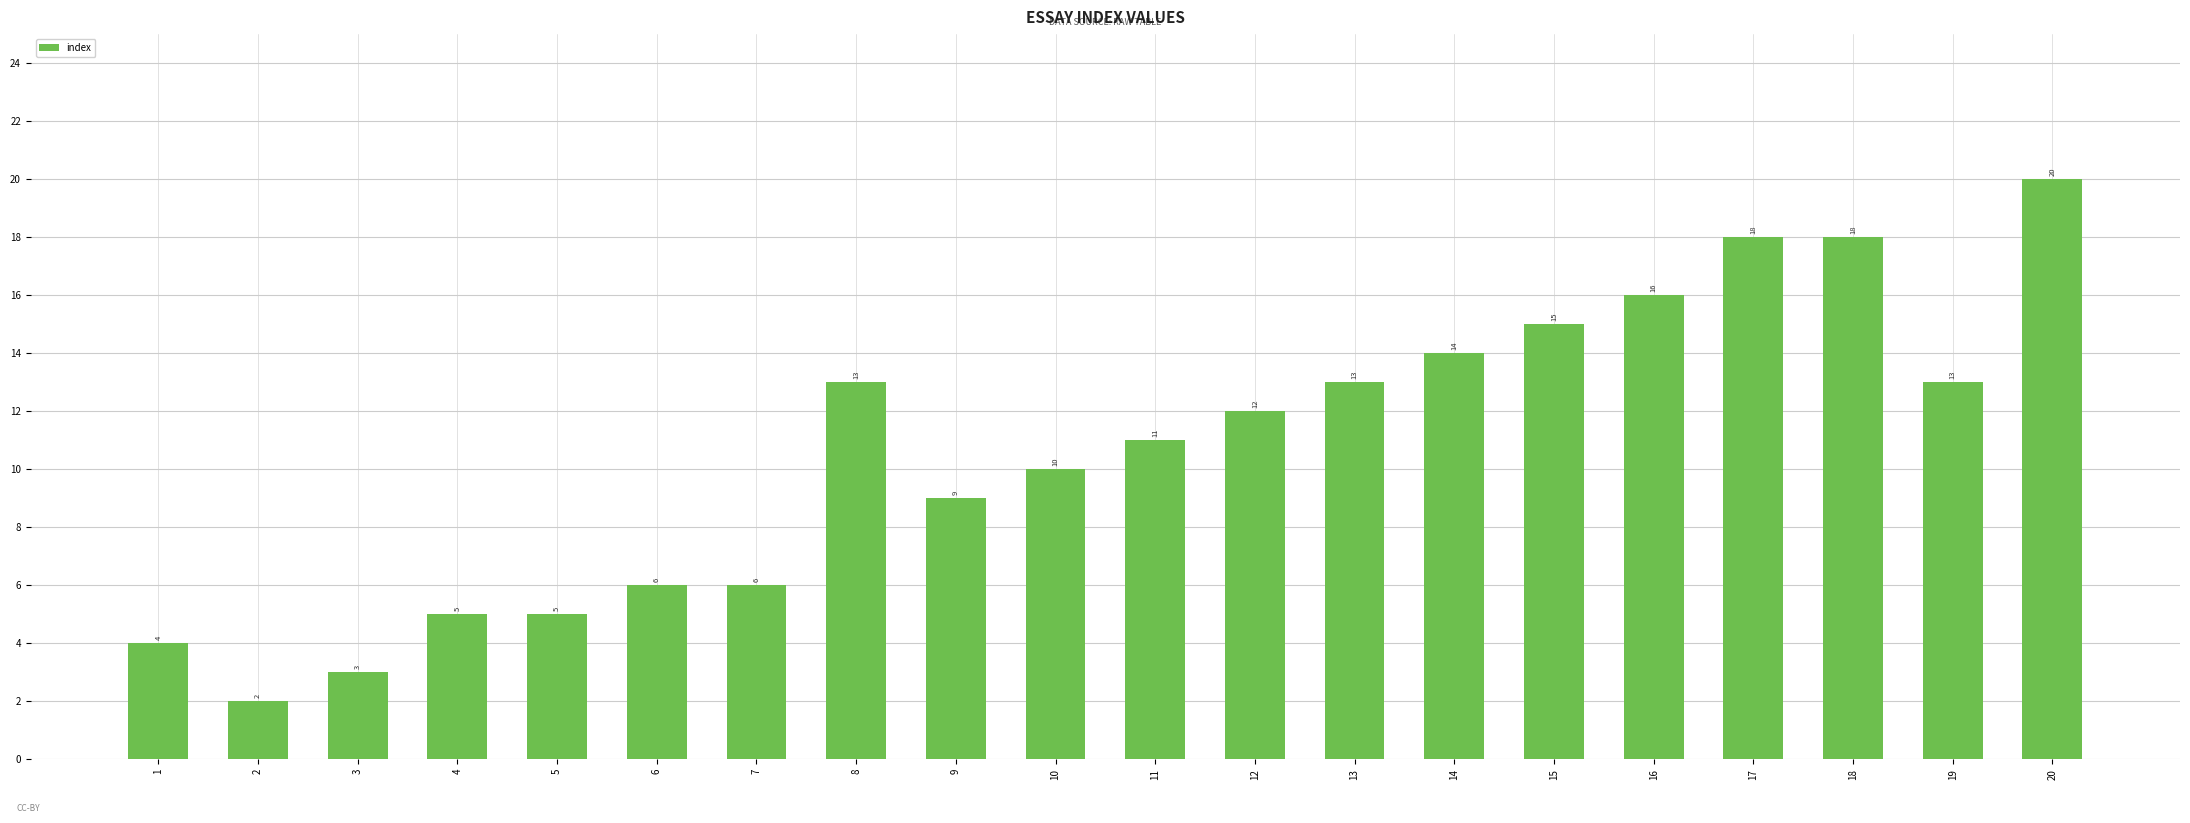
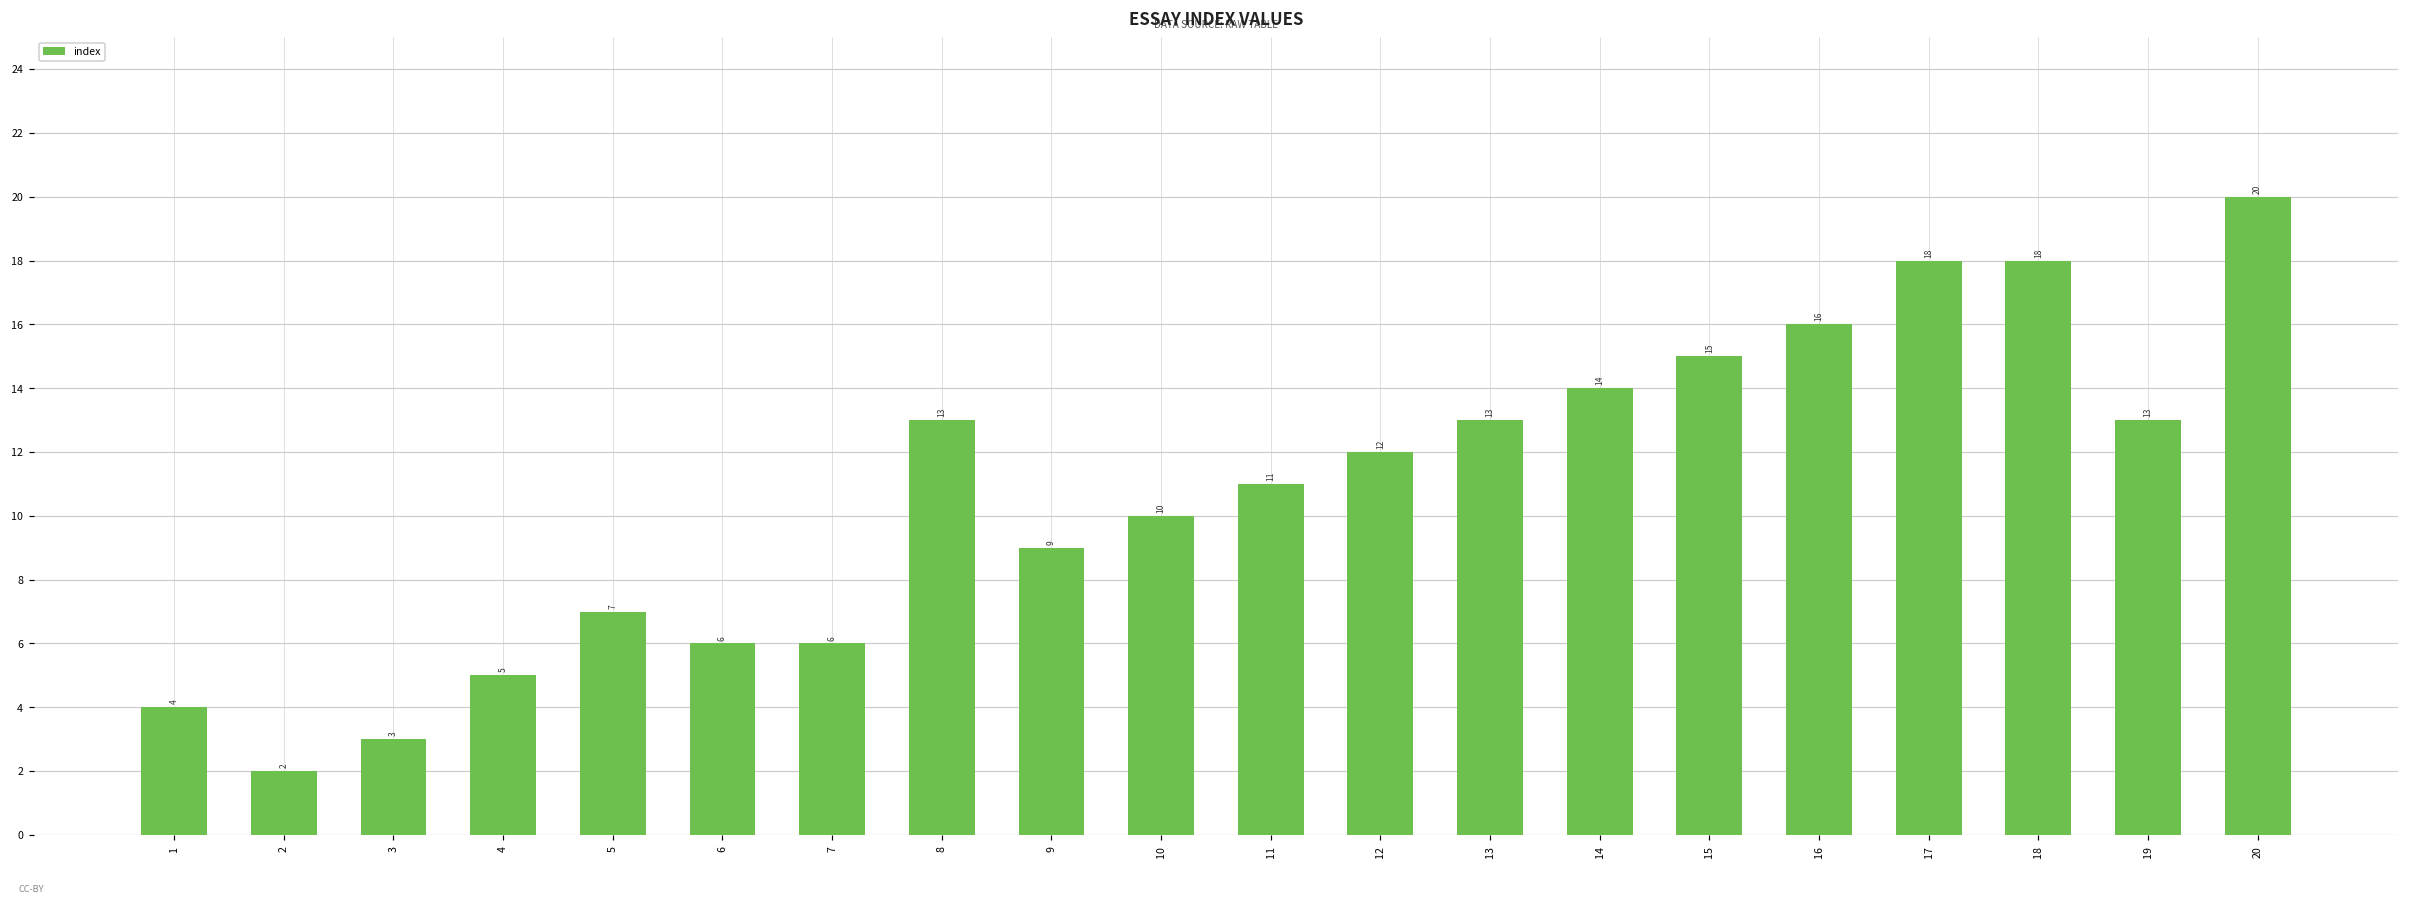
5: 5 -> 7
